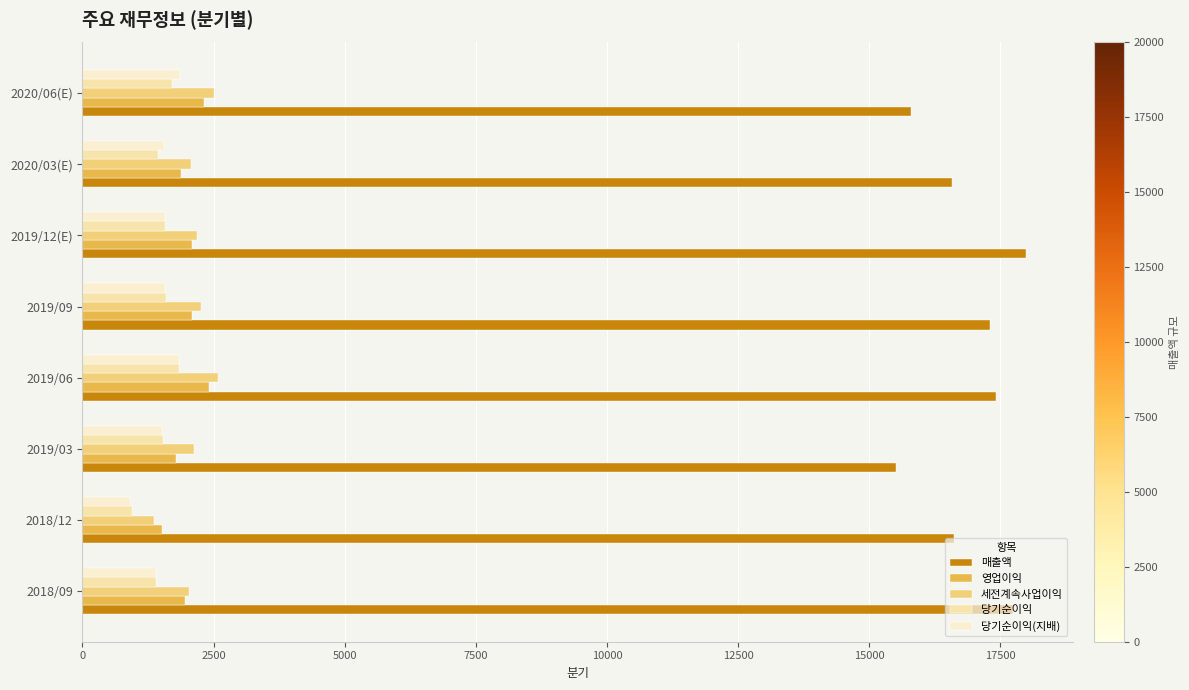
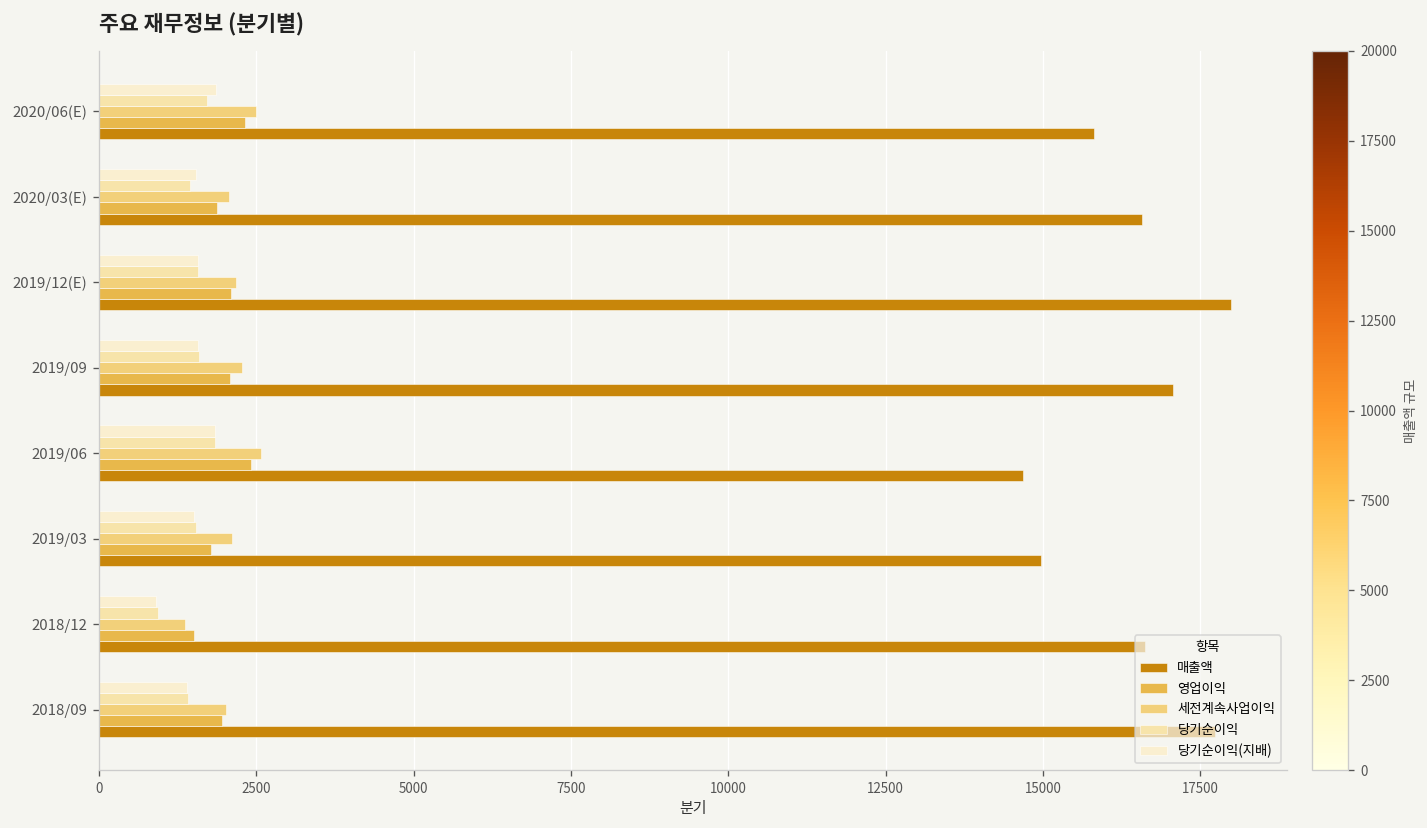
매출액, 2019/09: 17300 -> 17100
매출액, 2019/06: 17400 -> 14700
매출액, 2019/03: 15500 -> 15000
